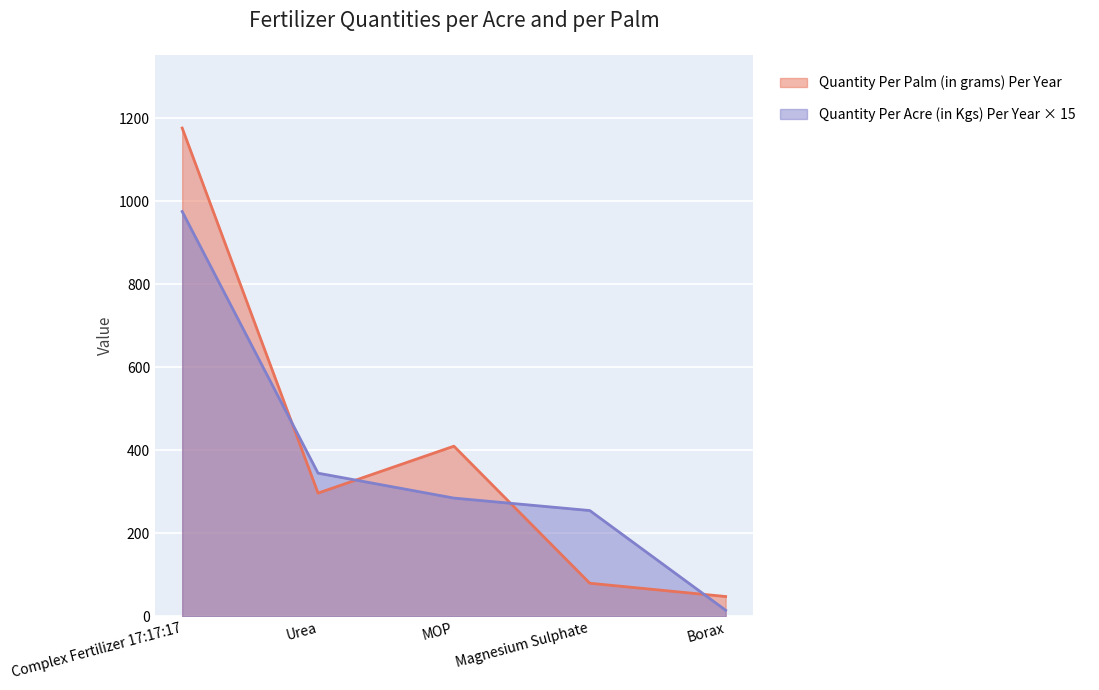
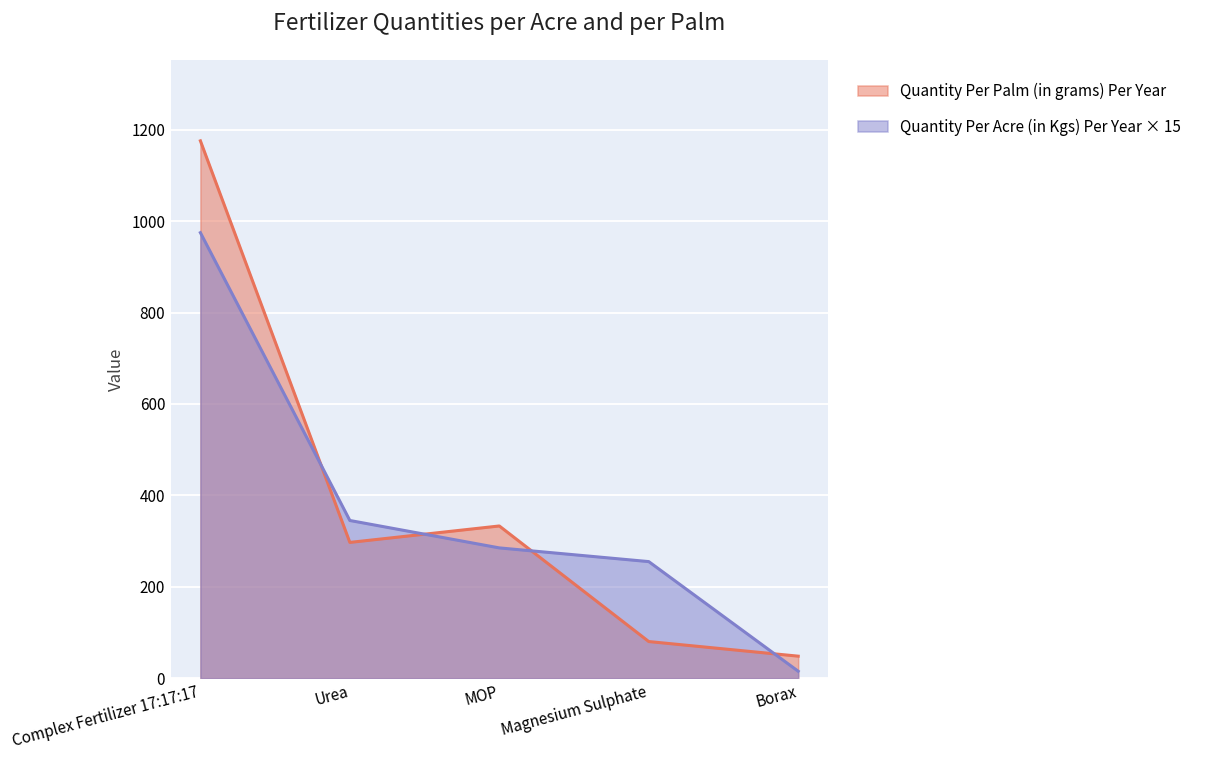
Quantity Per Palm (in grams) Per Year, MOP: 410 -> 330
